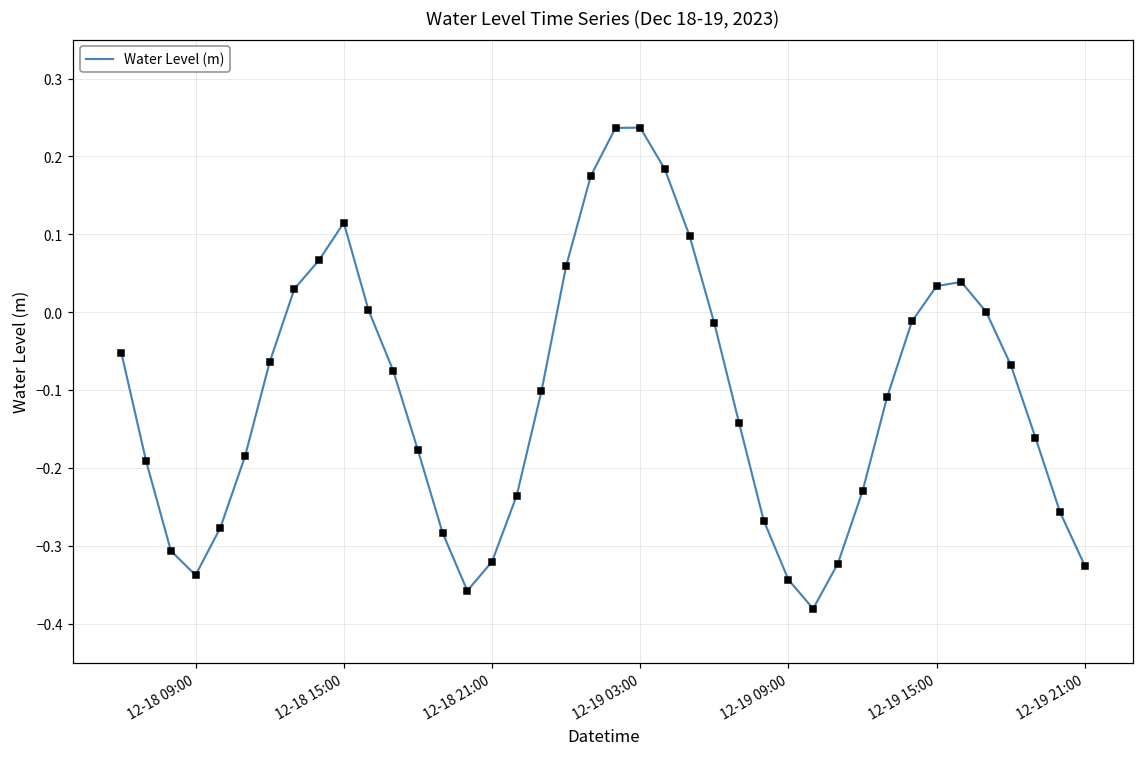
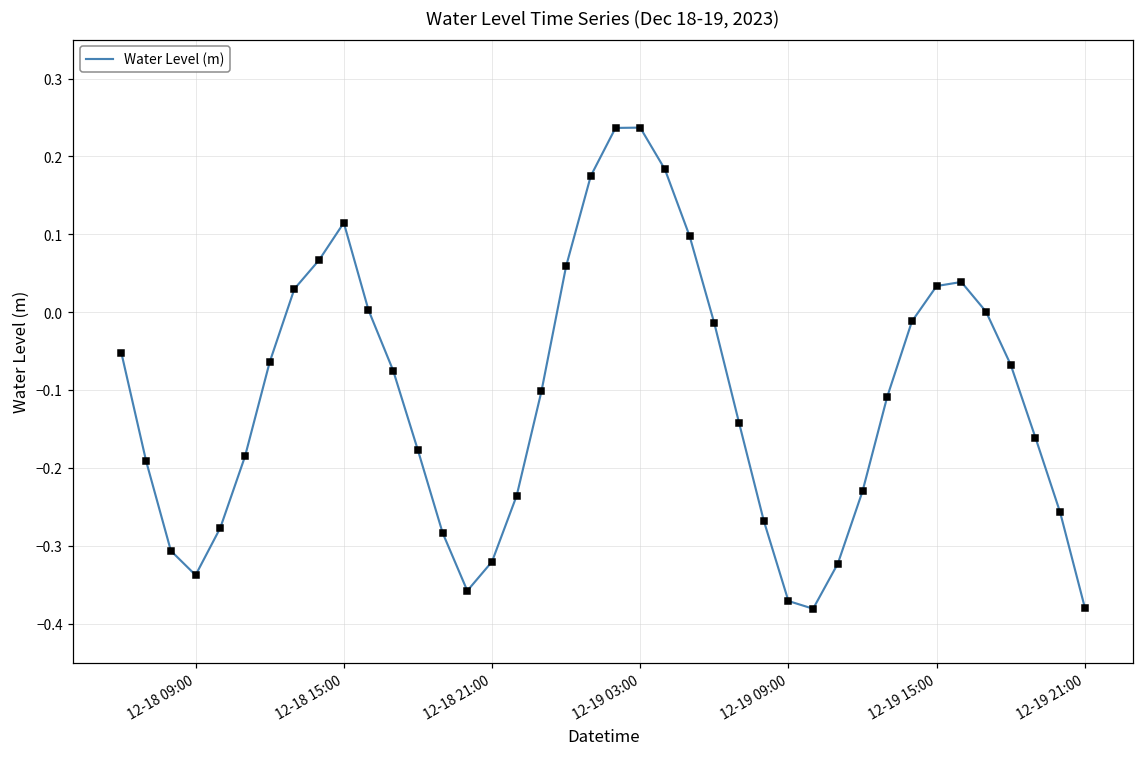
12-19 09:00: -0.34 -> -0.37
12-19 21:00: -0.33 -> -0.38
